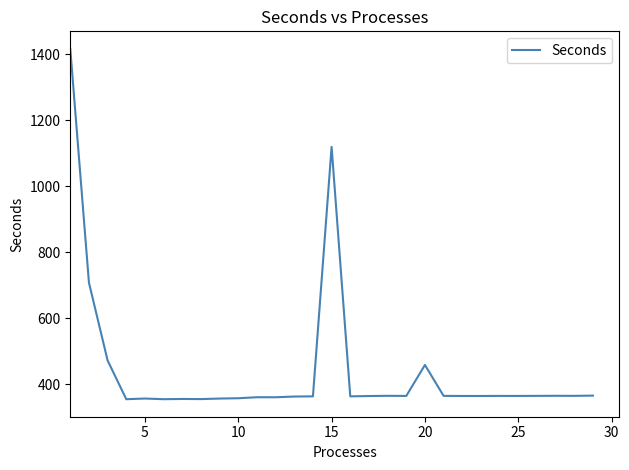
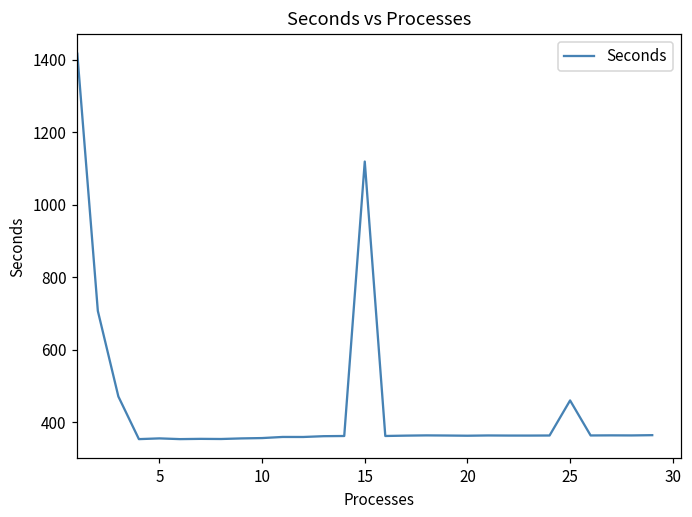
20: 460 -> 360
25: 360 -> 460
